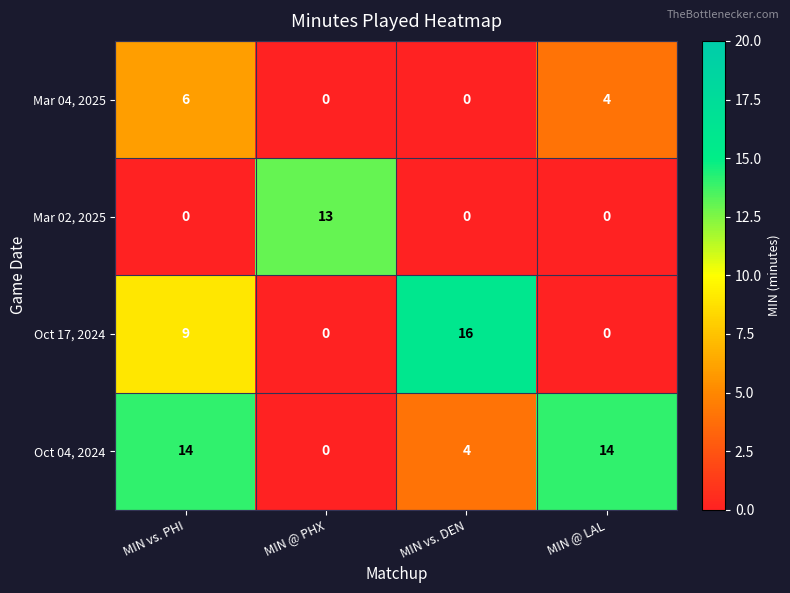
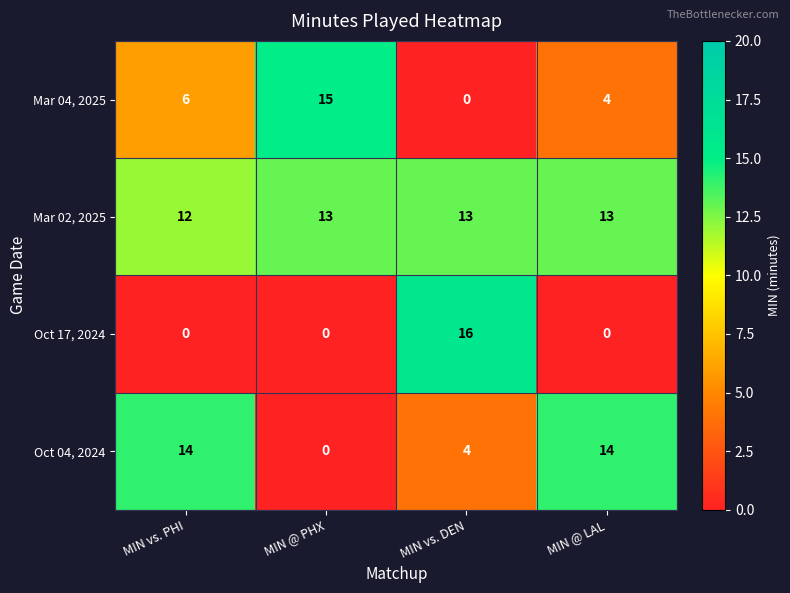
Mar 04, 2025, MIN @ PHX: 0 -> 15
Mar 02, 2025, MIN vs. PHI: 0 -> 12
Mar 02, 2025, MIN vs. DEN: 0 -> 13
Mar 02, 2025, MIN @ LAL: 0 -> 13
Oct 17, 2024, MIN vs. PHI: 9 -> 0
